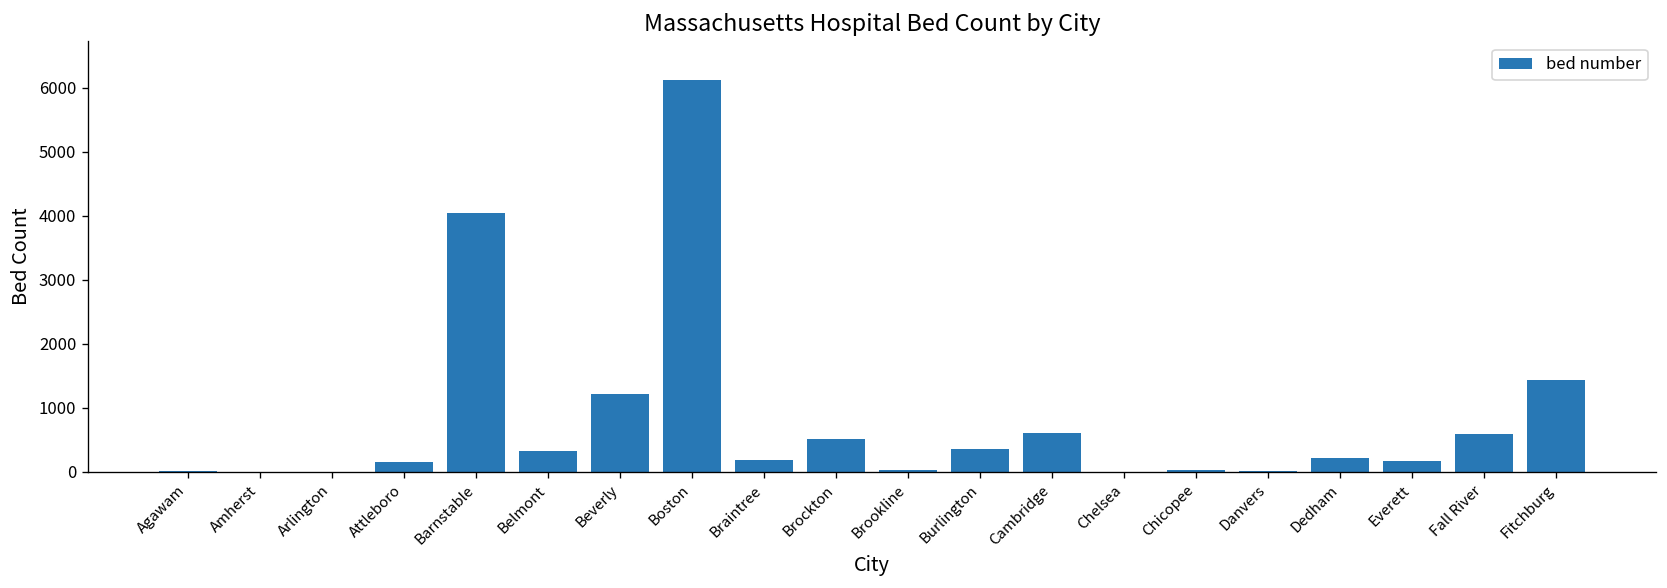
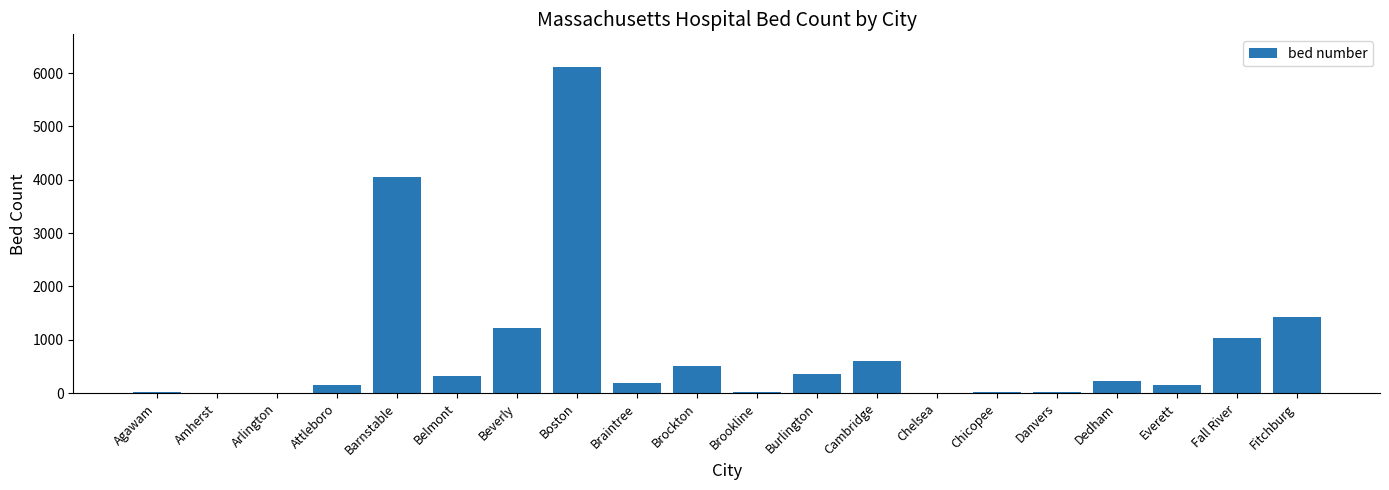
Fall River: 600 -> 1000
